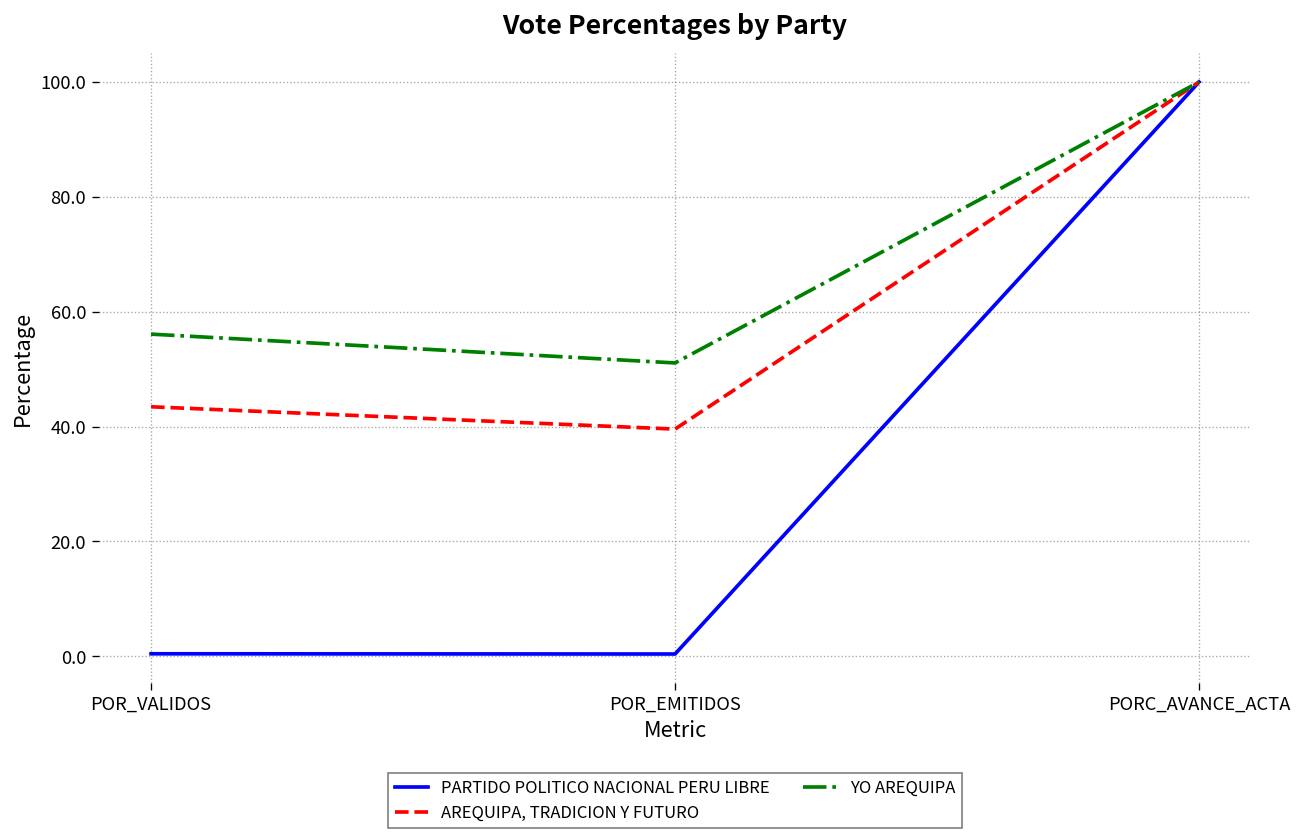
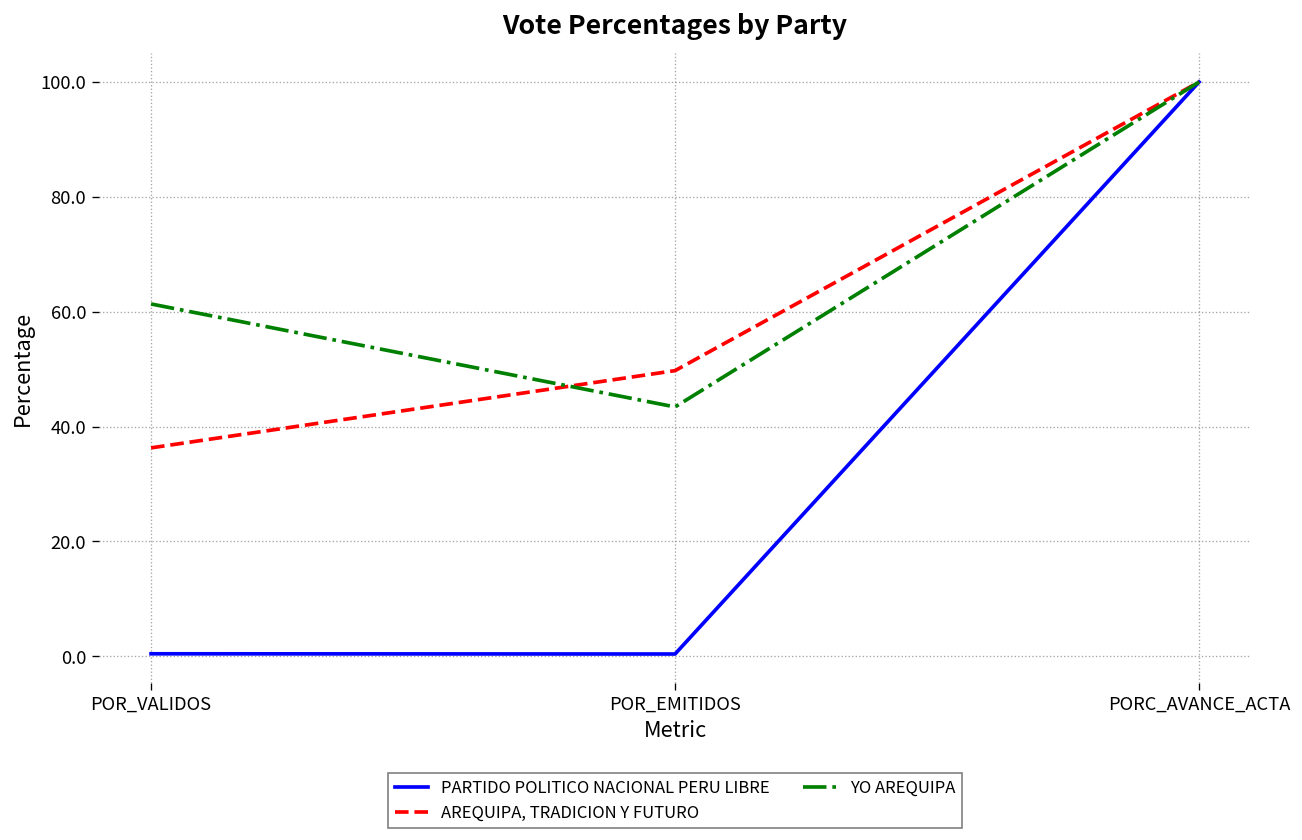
AREQUIPA, TRADICION Y FUTURO, POR_VALIDOS: 43 -> 36
YO AREQUIPA, POR_VALIDOS: 56 -> 61
AREQUIPA, TRADICION Y FUTURO, POR_EMITIDOS: 40 -> 50
YO AREQUIPA, POR_EMITIDOS: 51 -> 43
